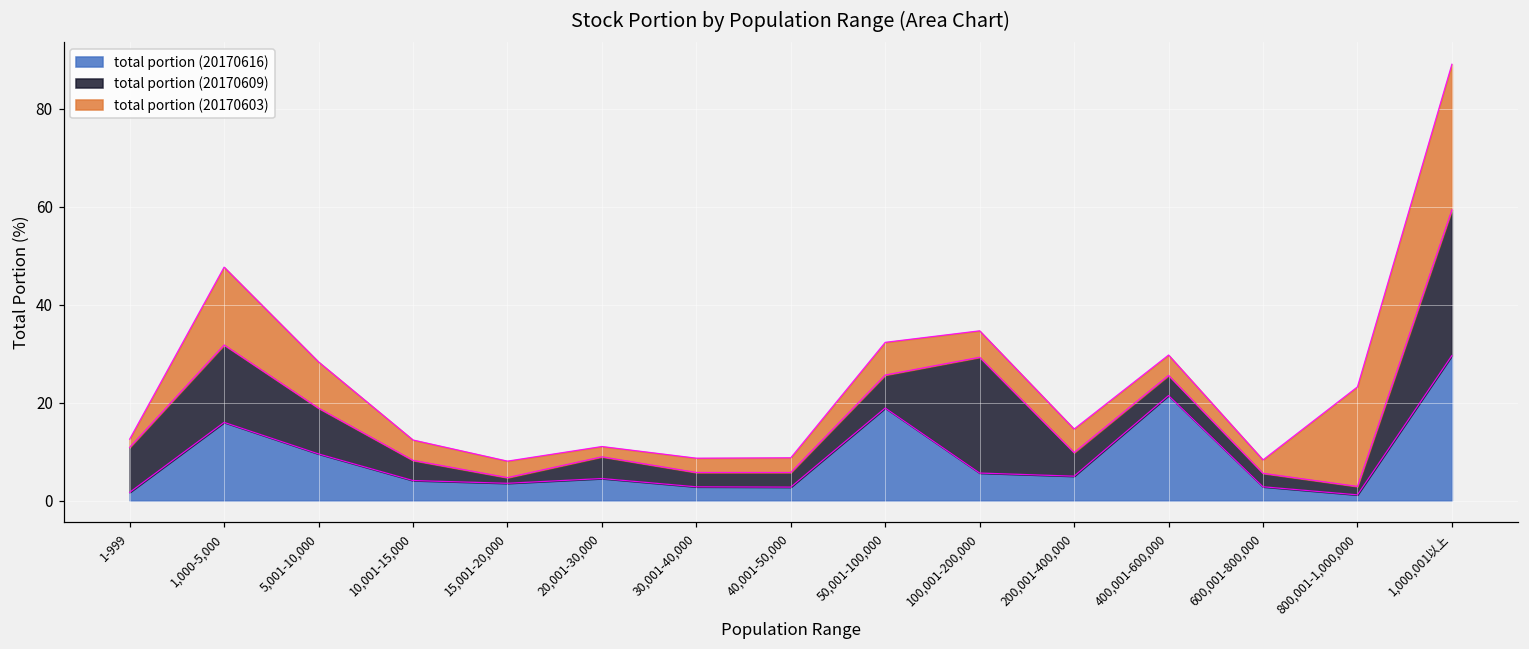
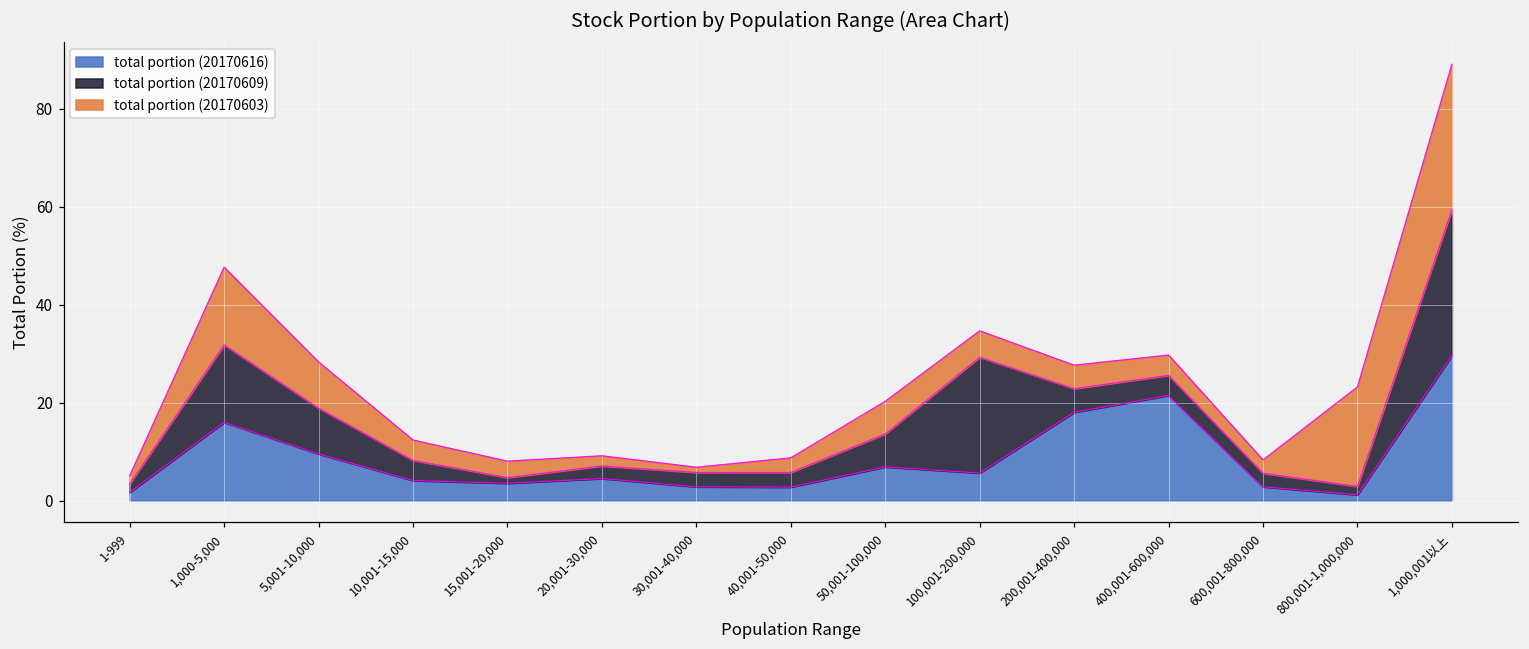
total portion (20170609), 1-999: 9 -> 2
total portion (20170609), 20,001-30,000: 4 -> 3
total portion (20170603), 30,001-40,000: 3 -> 1
total portion (20170616), 50,001-100,000: 19 -> 7
total portion (20170616), 200,001-400,000: 5 -> 18
